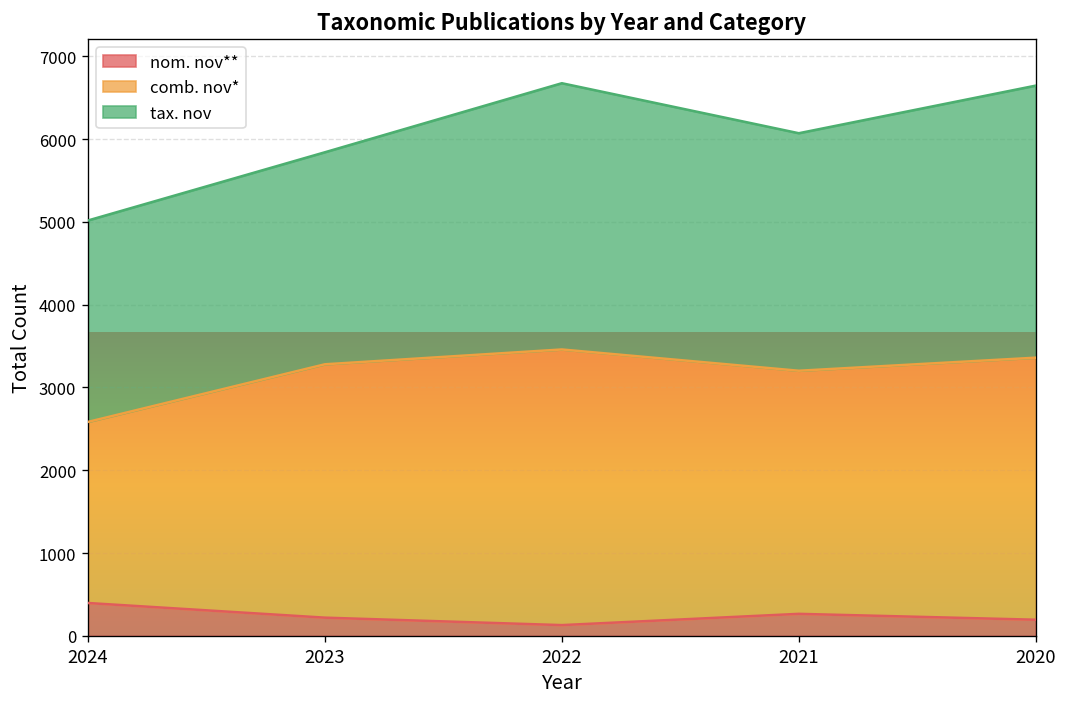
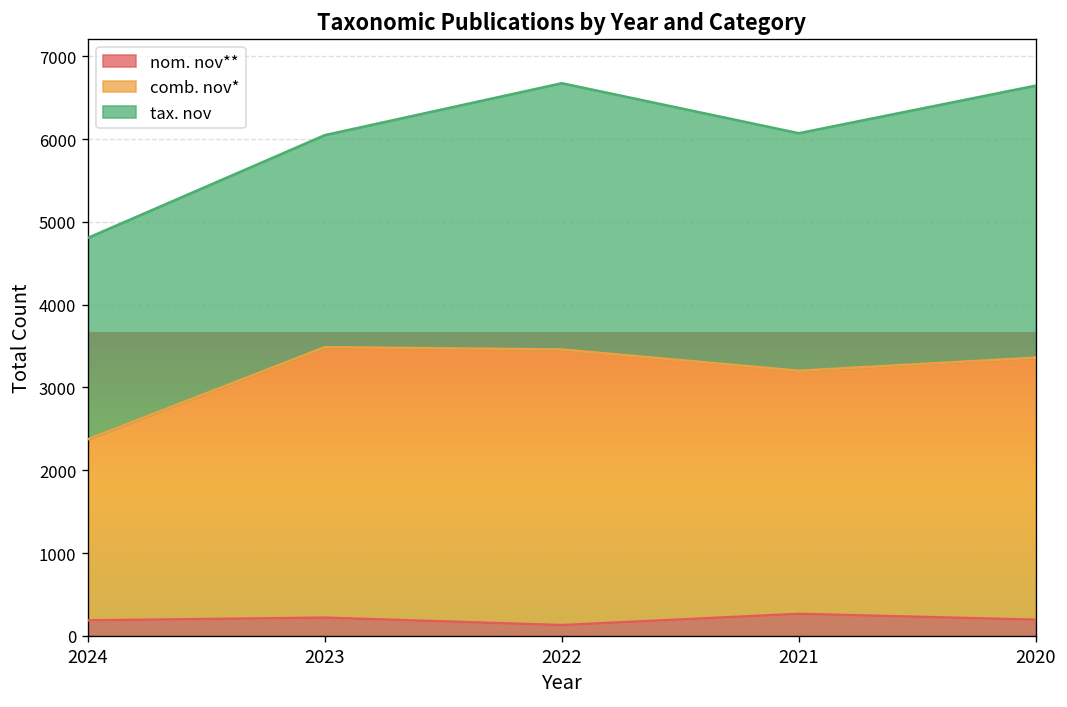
nom. nov**, 2024: 400 -> 200
comb. nov*, 2023: 3100 -> 3300
